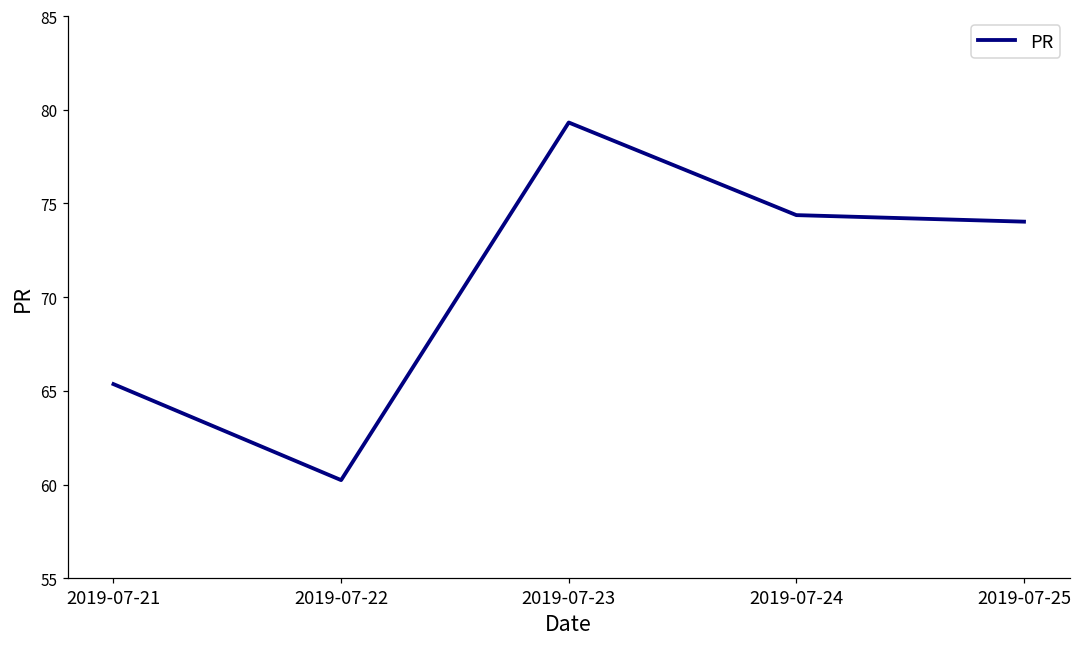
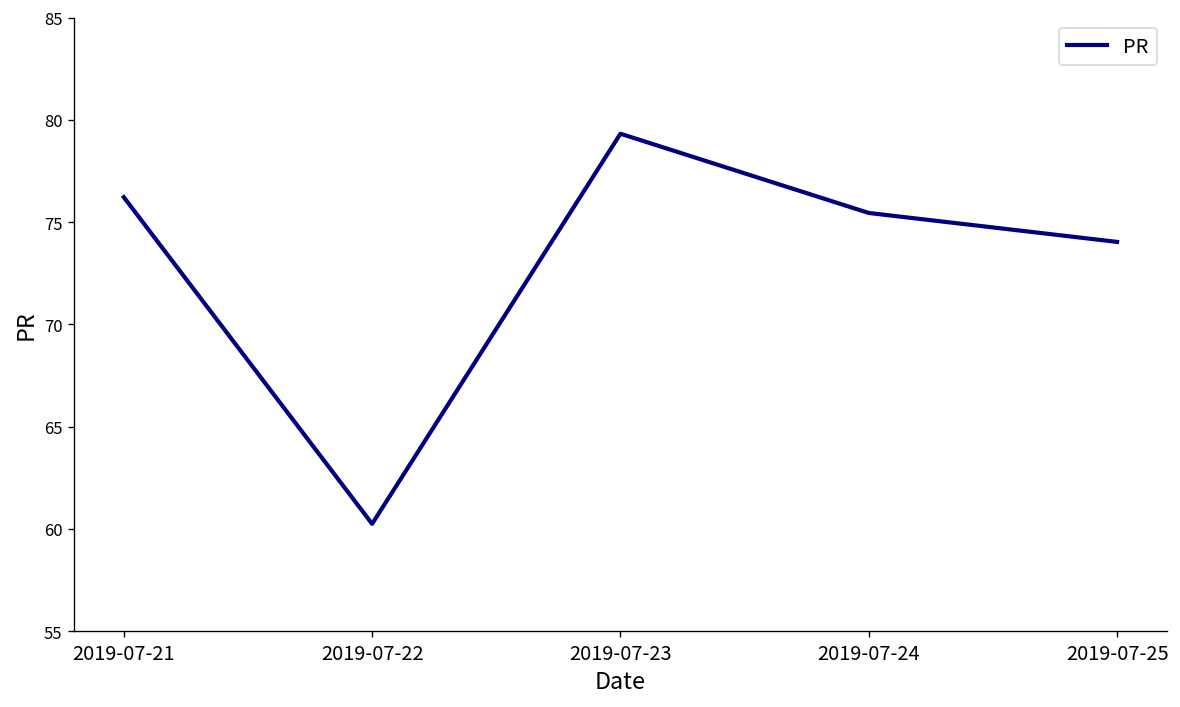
2019-07-21: 65.4 -> 76.2
2019-07-24: 74.4 -> 75.4
